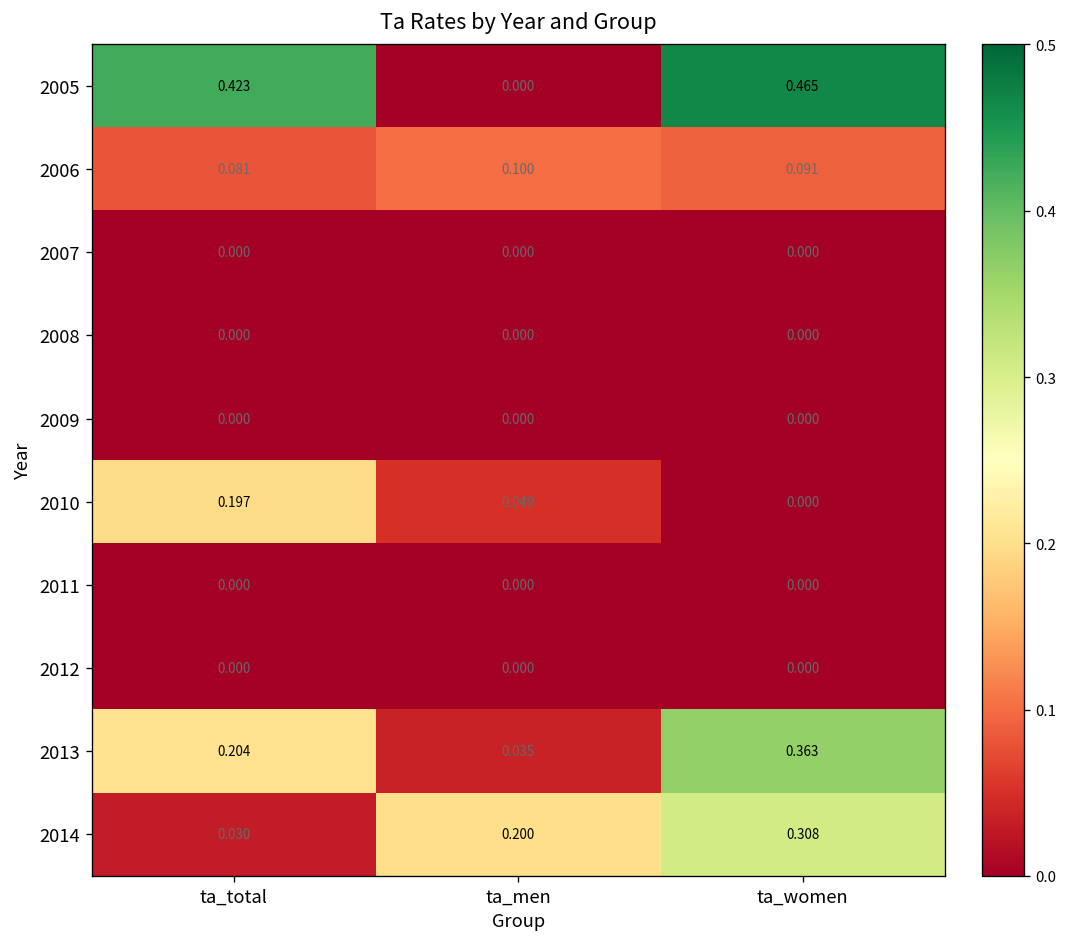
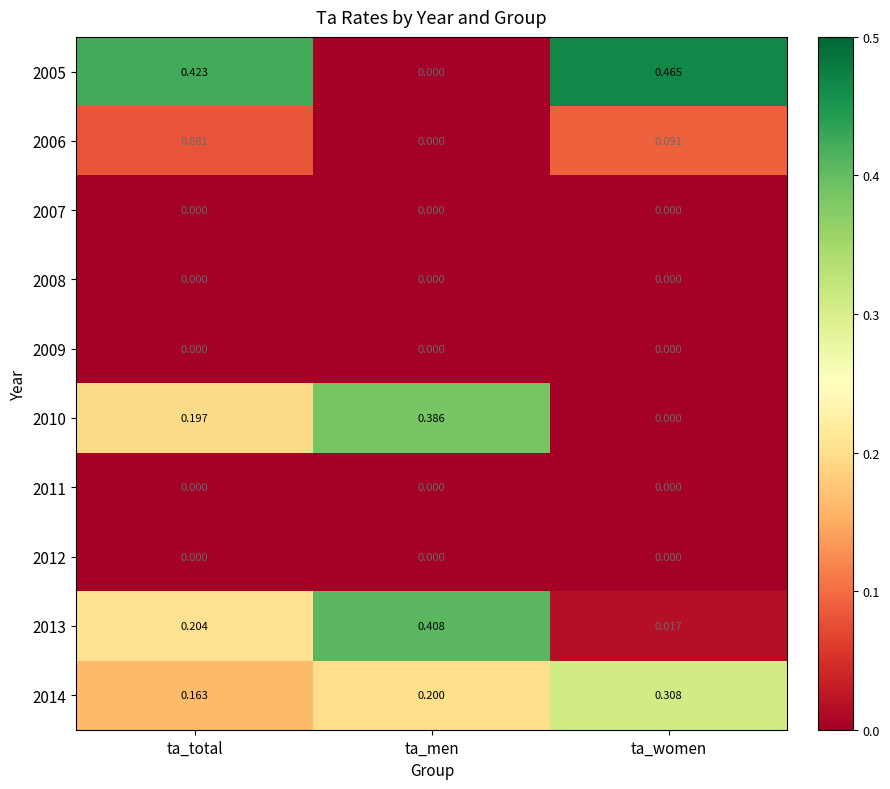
2006, ta_men: 0.100 -> 0.000
2010, ta_men: 0.049 -> 0.386
2013, ta_men: 0.035 -> 0.408
2013, ta_women: 0.363 -> 0.017
2014, ta_total: 0.030 -> 0.163
